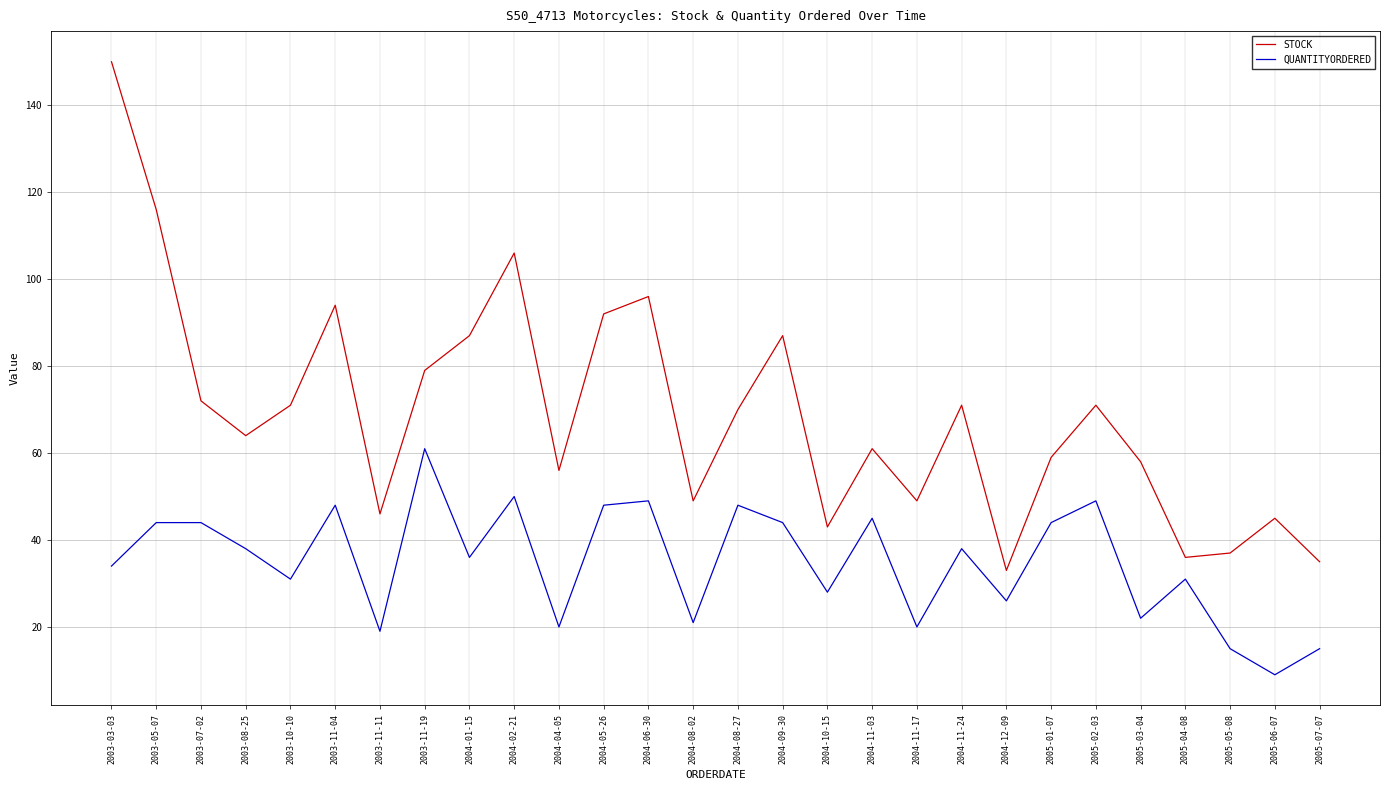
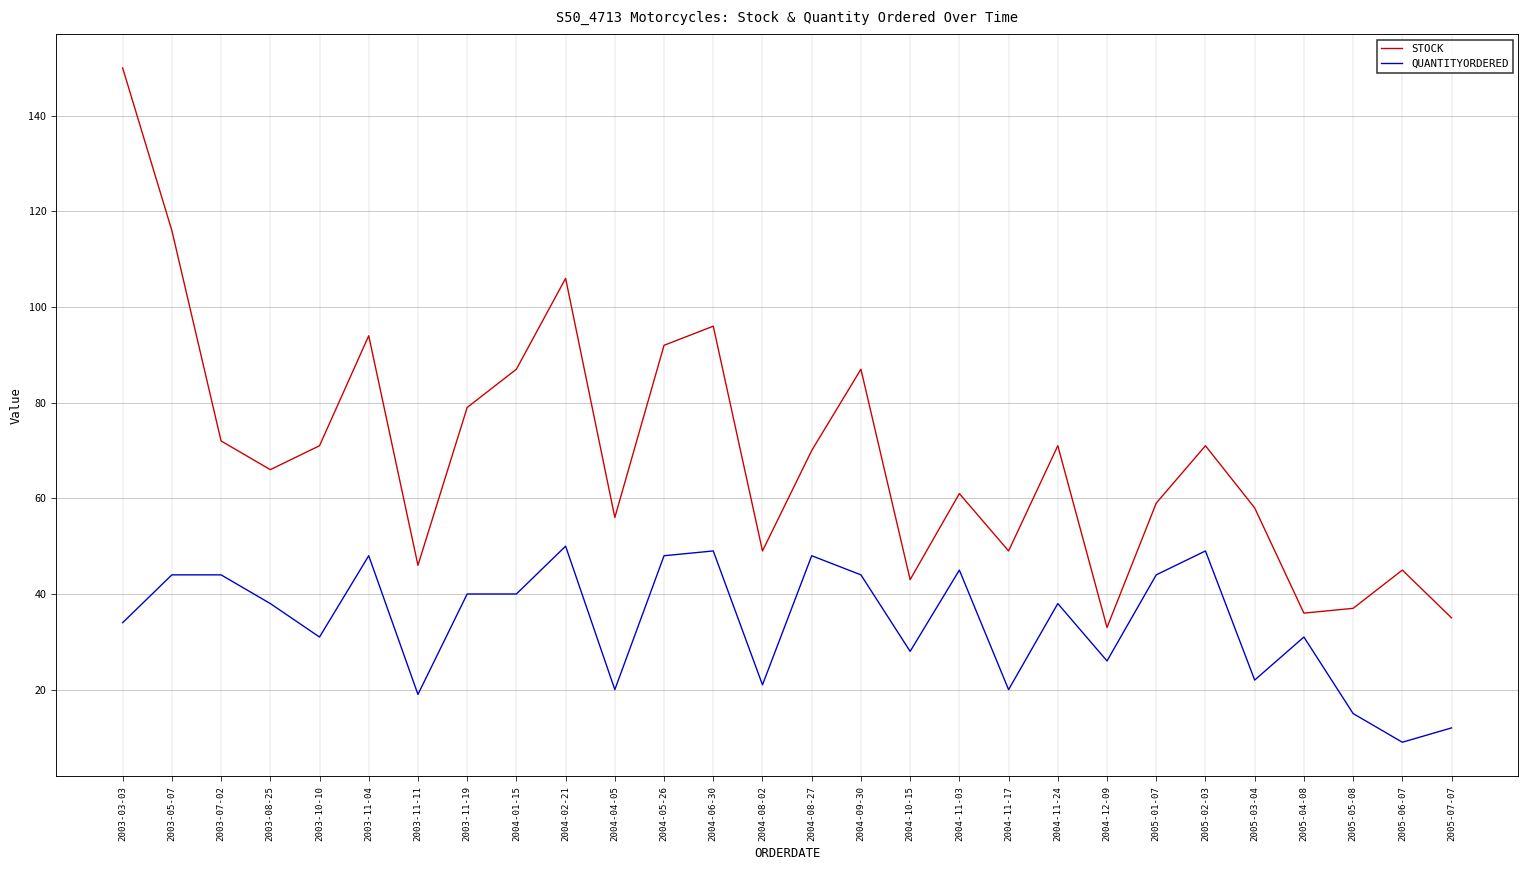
STOCK, 2003-08-25: 64 -> 66
QUANTITYORDERED, 2003-11-19: 61 -> 40
QUANTITYORDERED, 2004-01-15: 36 -> 40
QUANTITYORDERED, 2005-07-07: 15 -> 12
